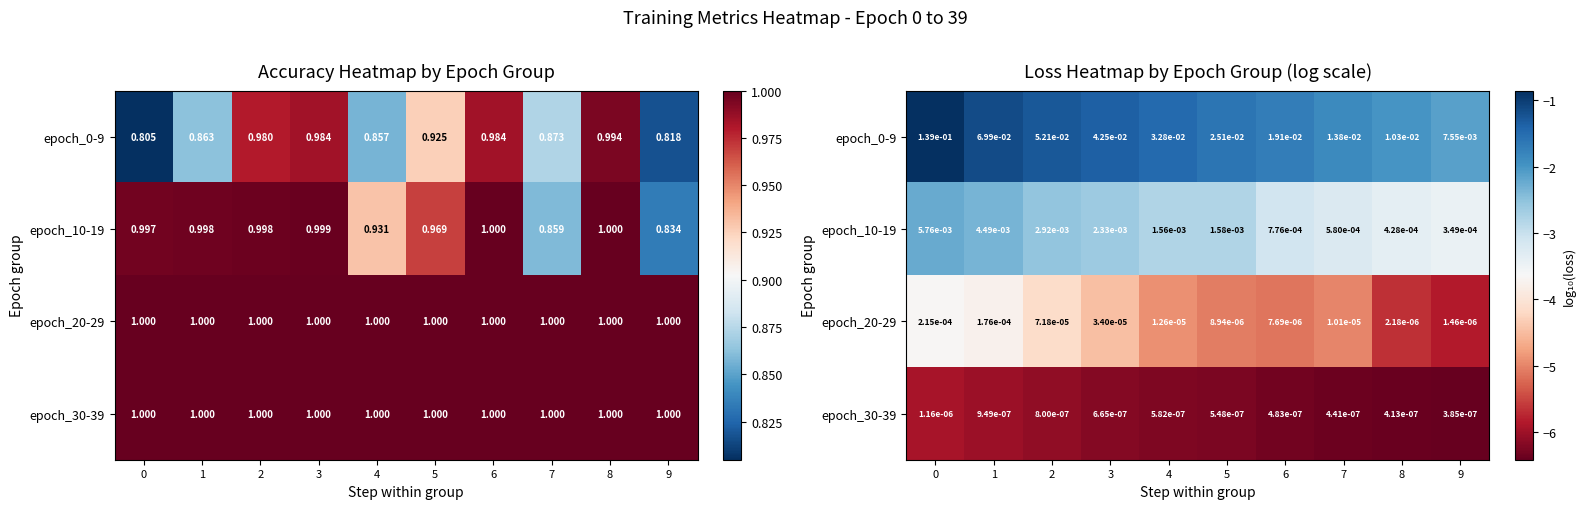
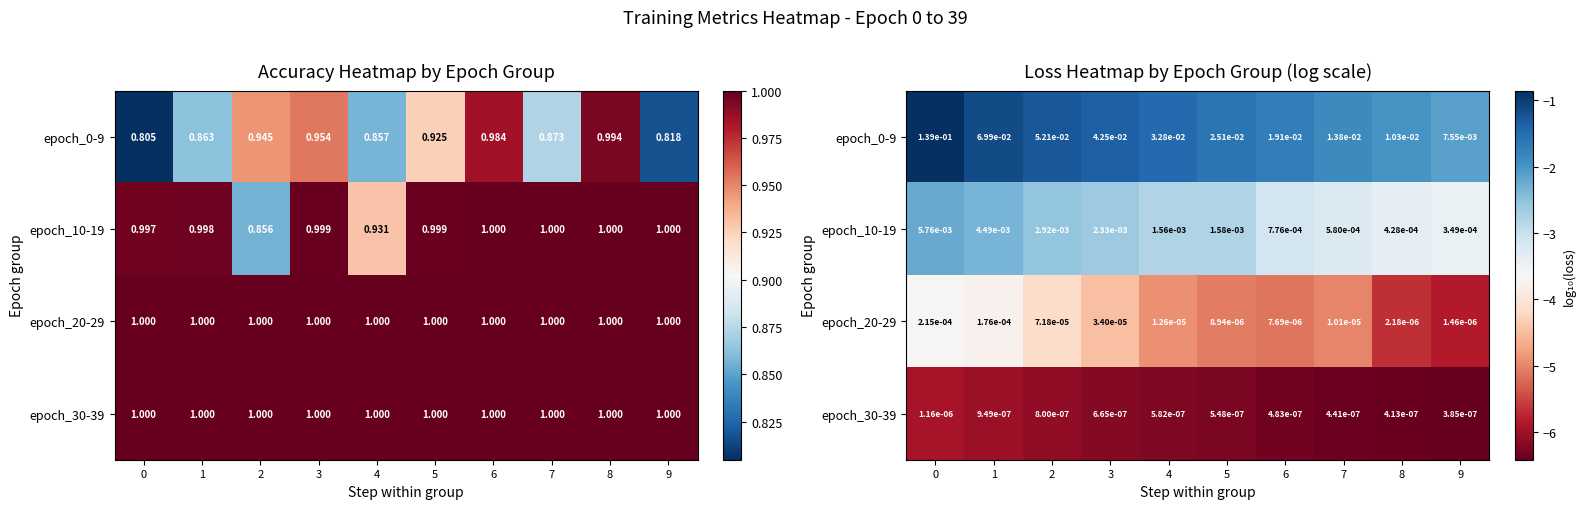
Accuracy Heatmap by Epoch Group, epoch_0-9, 2: 0.980 -> 0.945
Accuracy Heatmap by Epoch Group, epoch_0-9, 3: 0.984 -> 0.954
Accuracy Heatmap by Epoch Group, epoch_10-19, 2: 0.998 -> 0.856
Accuracy Heatmap by Epoch Group, epoch_10-19, 5: 0.969 -> 0.999
Accuracy Heatmap by Epoch Group, epoch_10-19, 7: 0.859 -> 1.000
Accuracy Heatmap by Epoch Group, epoch_10-19, 9: 0.834 -> 1.000
